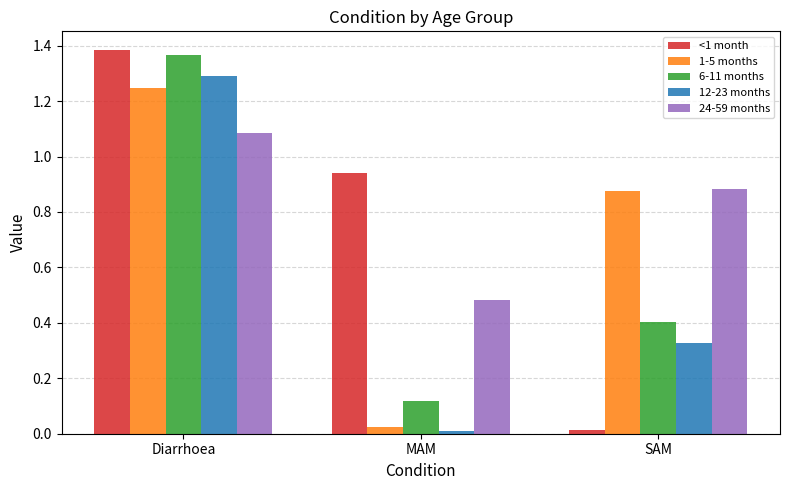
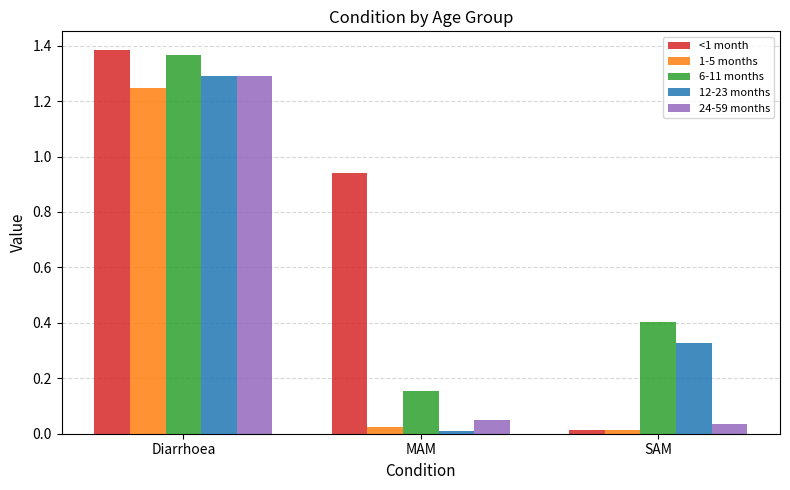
24-59 months, Diarrhoea: 1.08 -> 1.29
6-11 months, MAM: 0.12 -> 0.15
24-59 months, MAM: 0.48 -> 0.05
1-5 months, SAM: 0.87 -> 0.01
24-59 months, SAM: 0.88 -> 0.03
